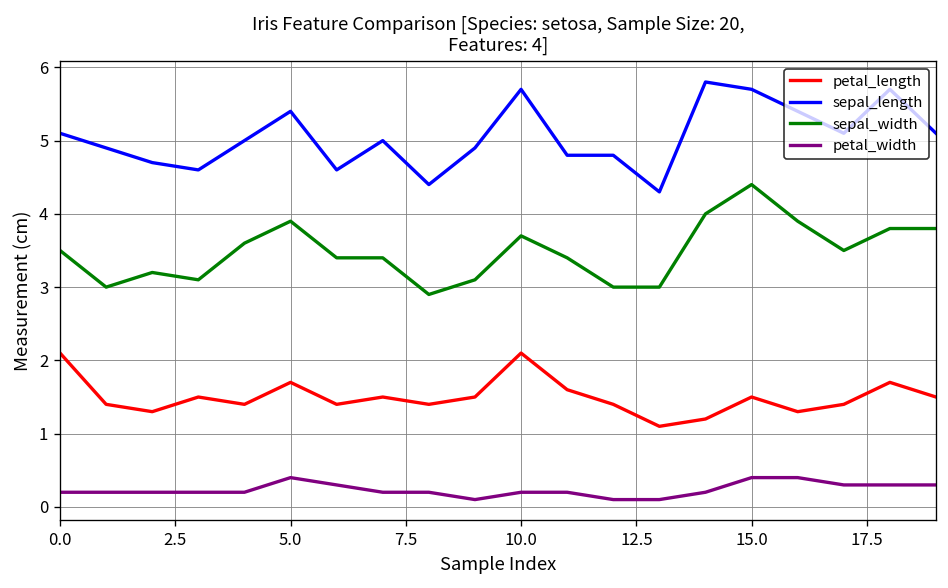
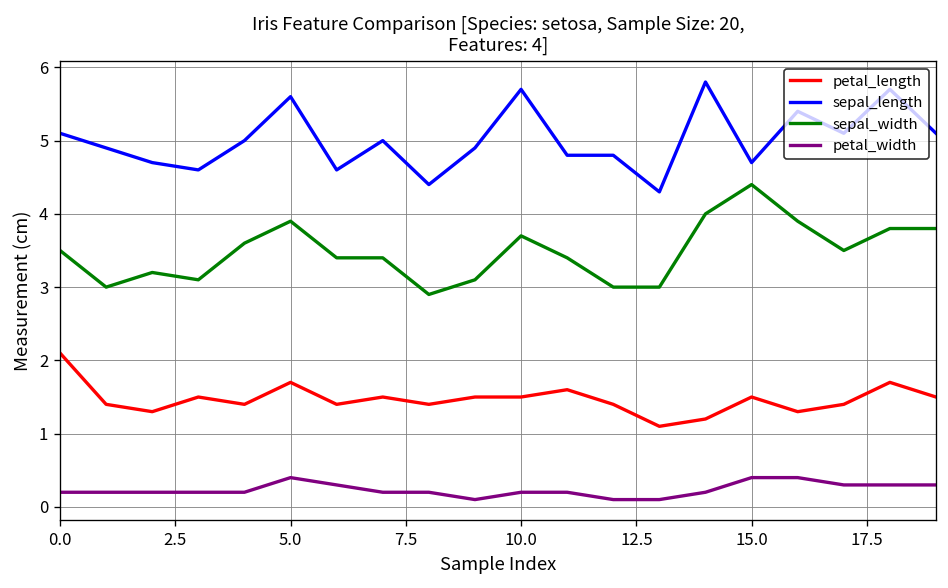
sepal_length, 5.0: 5.4 -> 5.6
petal_length, 10.0: 2.1 -> 1.5
sepal_length, 15.0: 5.7 -> 4.7
